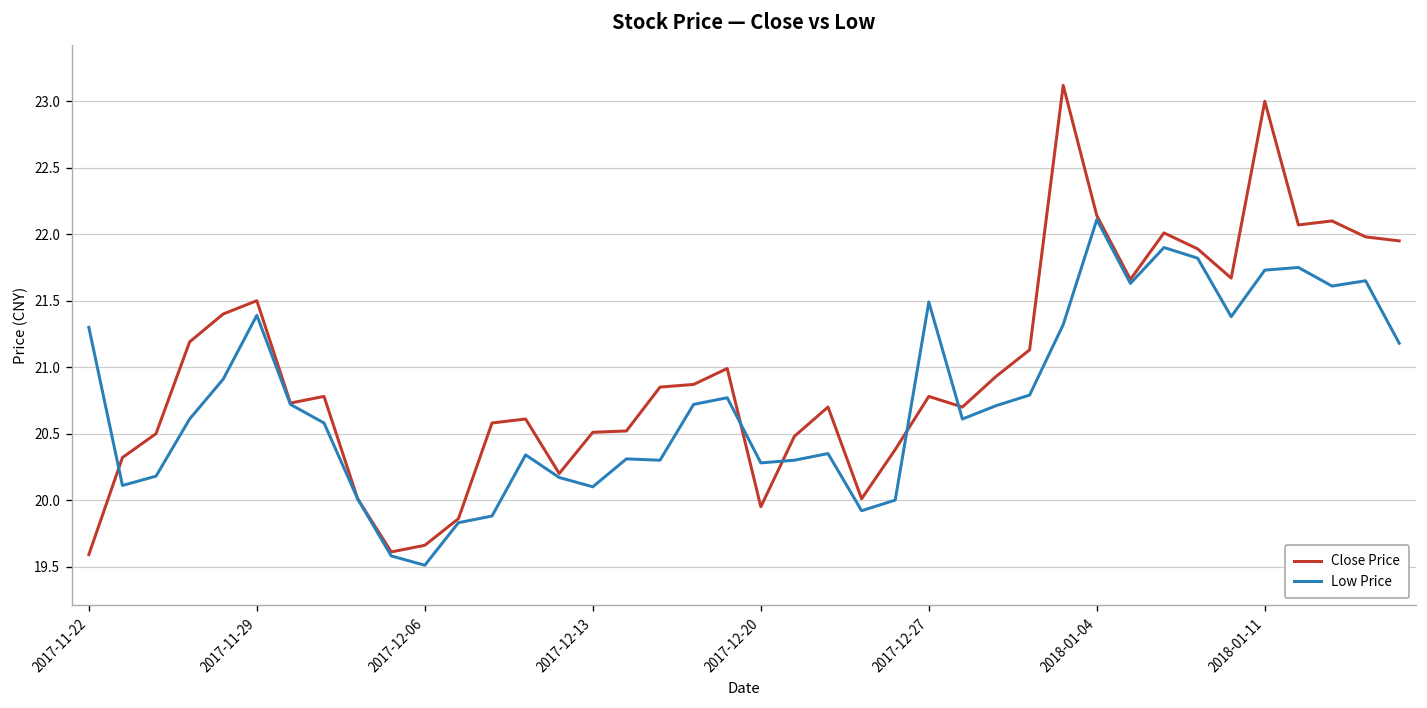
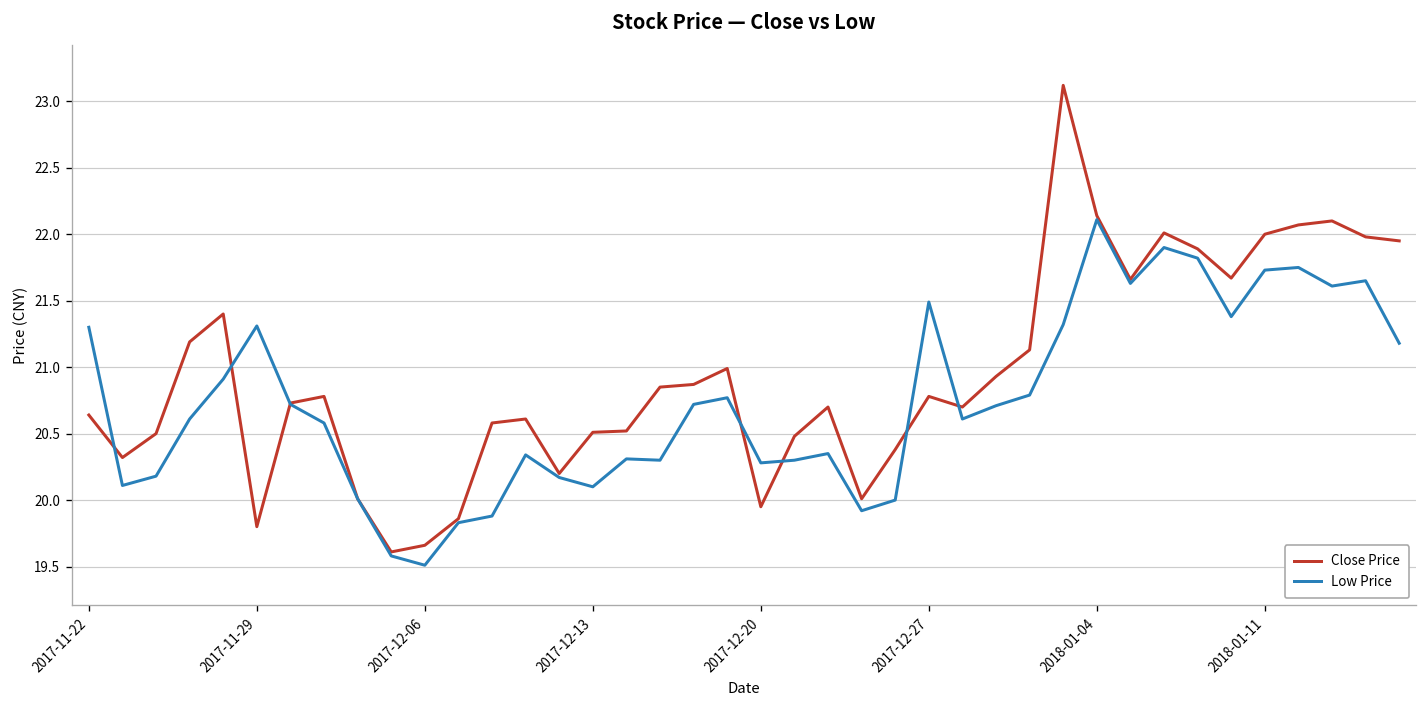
Close Price, 2017-11-22: 19.59 -> 20.64
Close Price, 2017-11-29: 21.5 -> 19.8
Low Price, 2017-11-29: 21.39 -> 21.31
Close Price, 2018-01-11: 23 -> 22
